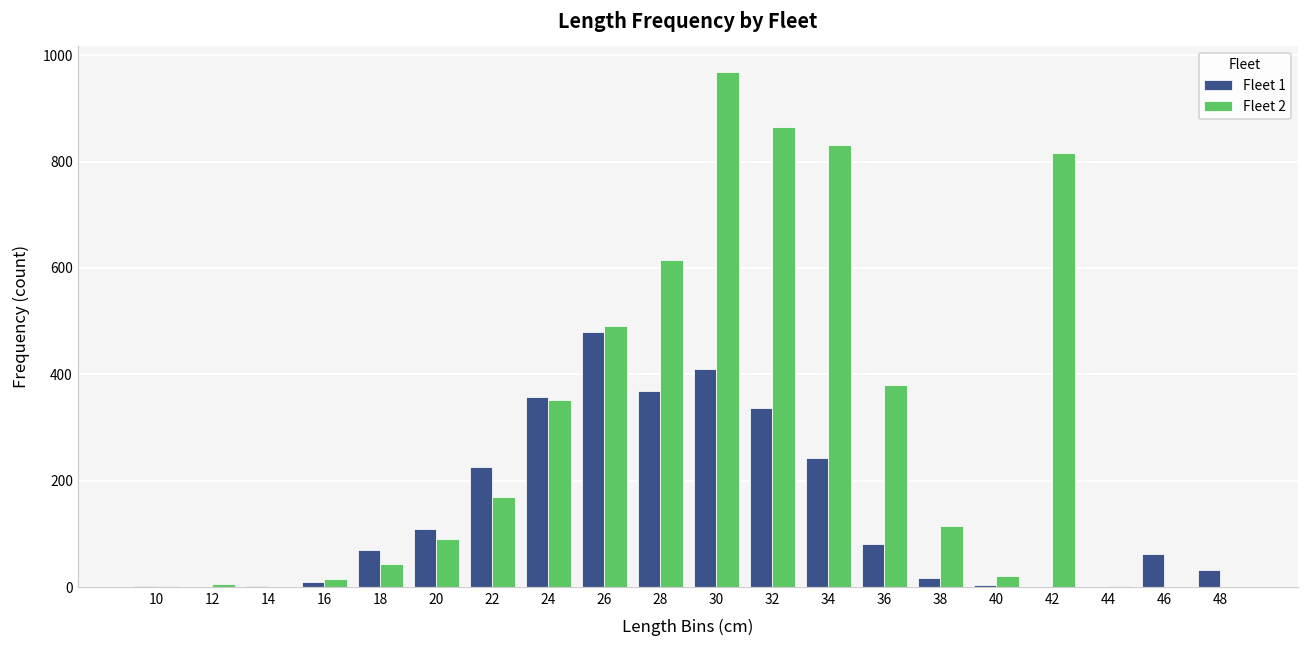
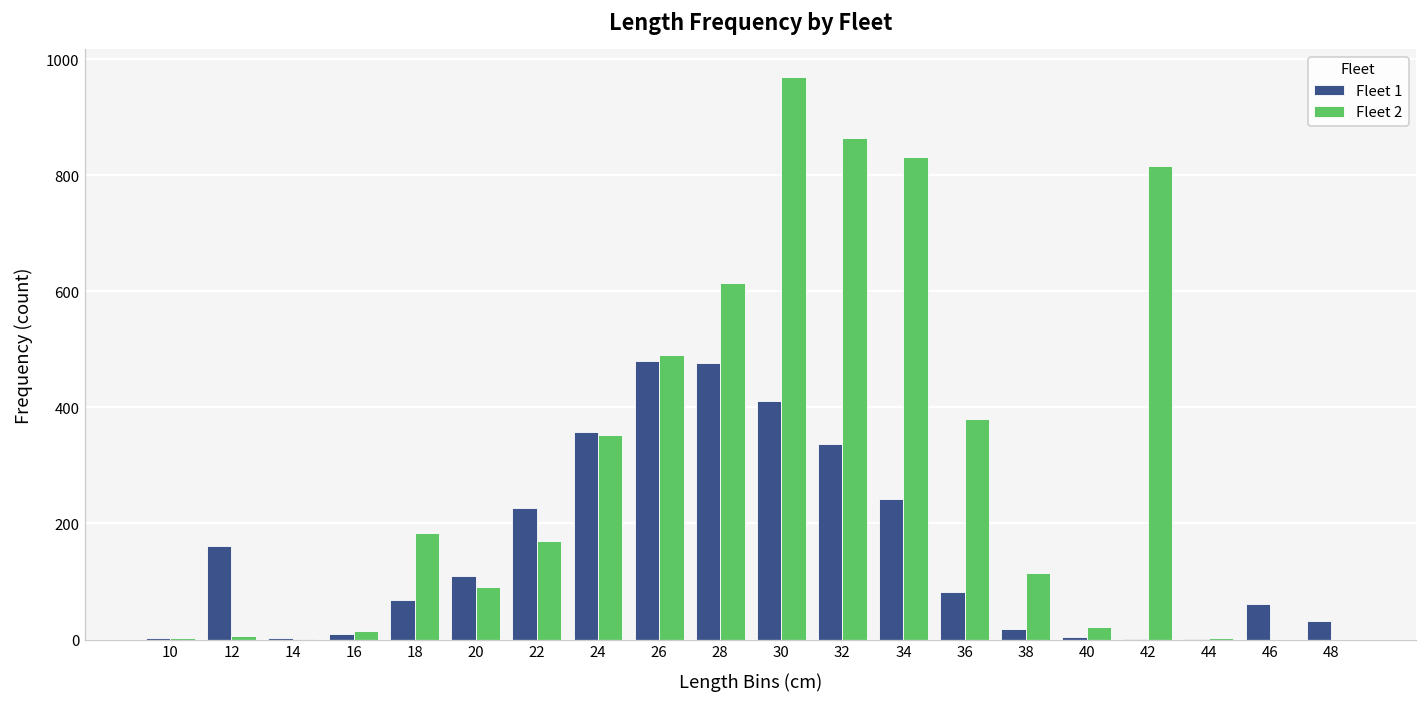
Fleet 1, 12: 0 -> 160
Fleet 2, 18: 40 -> 180
Fleet 1, 28: 370 -> 480
